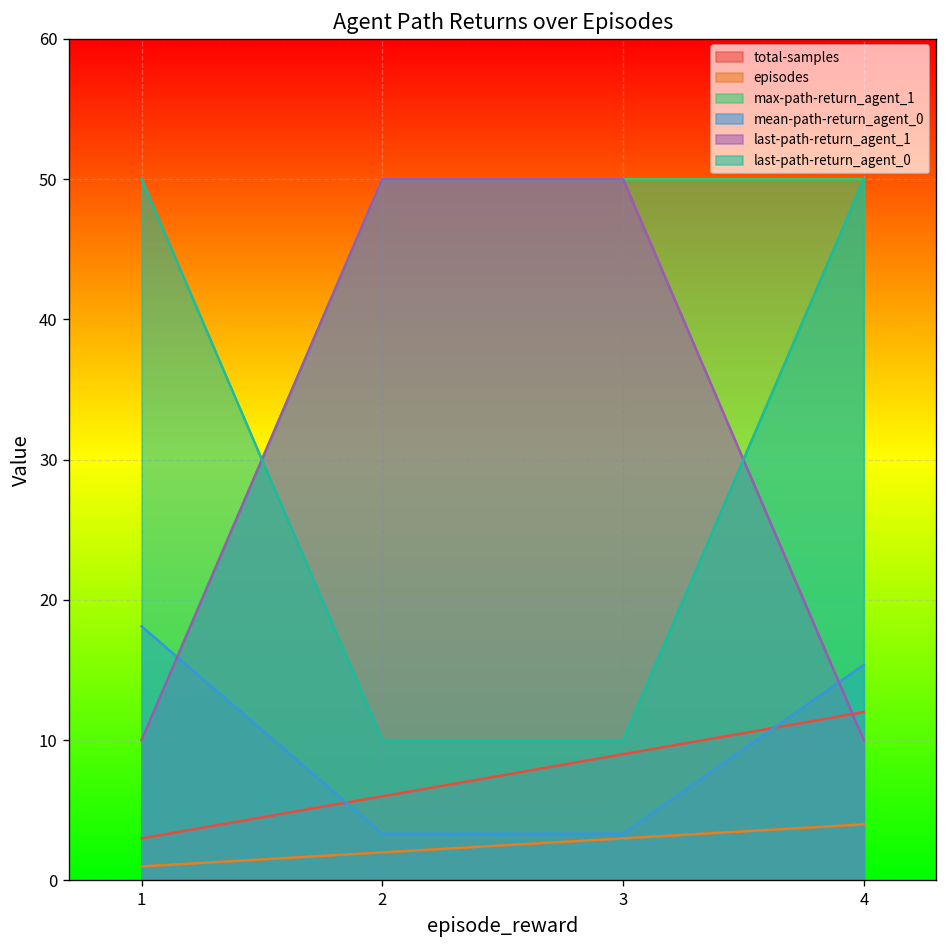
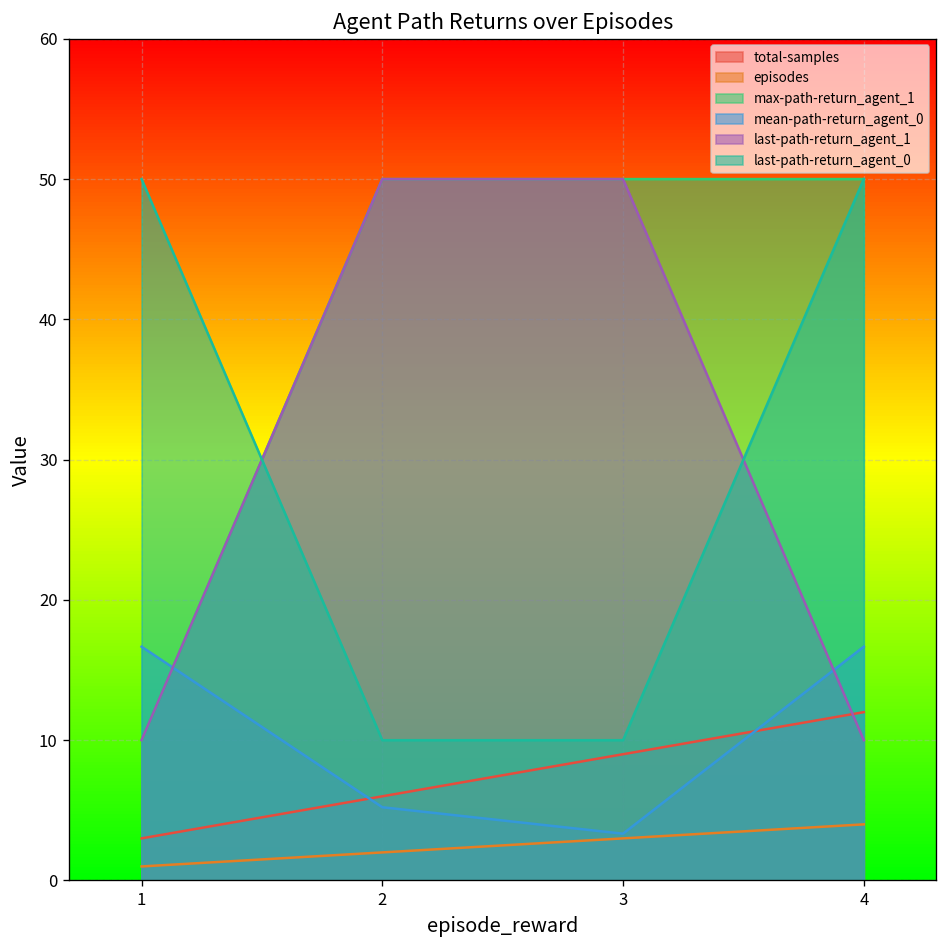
mean-path-return_agent_0, 1: 18.1 -> 16.7
mean-path-return_agent_0, 2: 3.3 -> 5.2
mean-path-return_agent_0, 4: 15.4 -> 16.7
